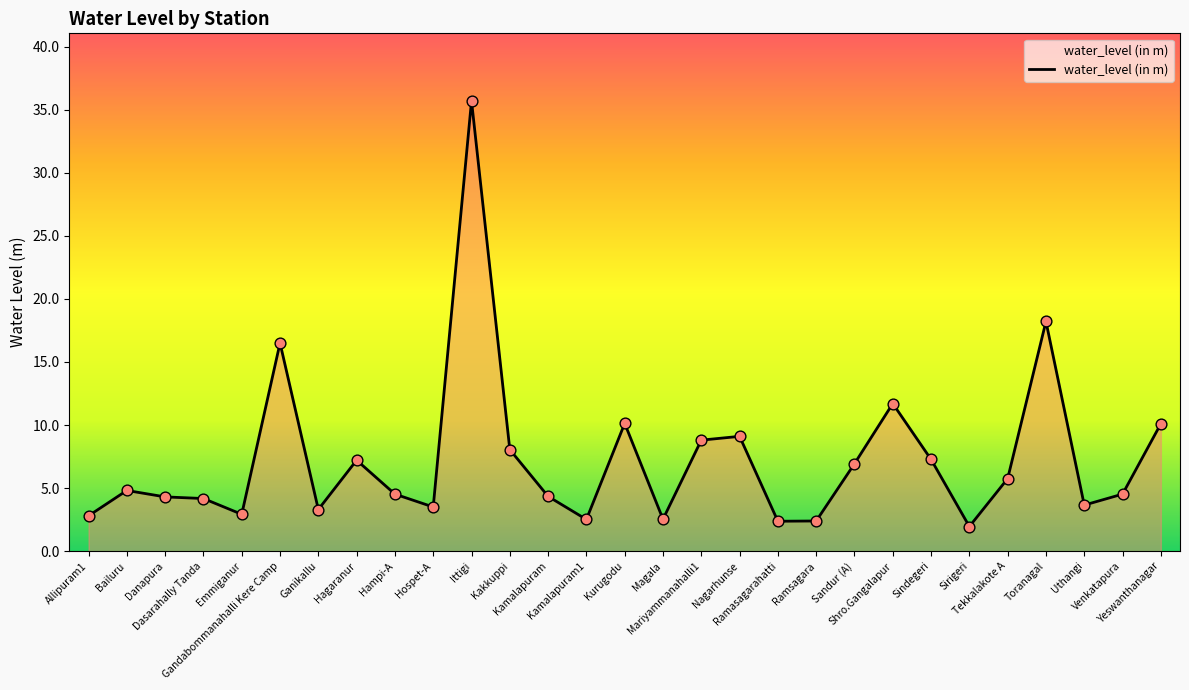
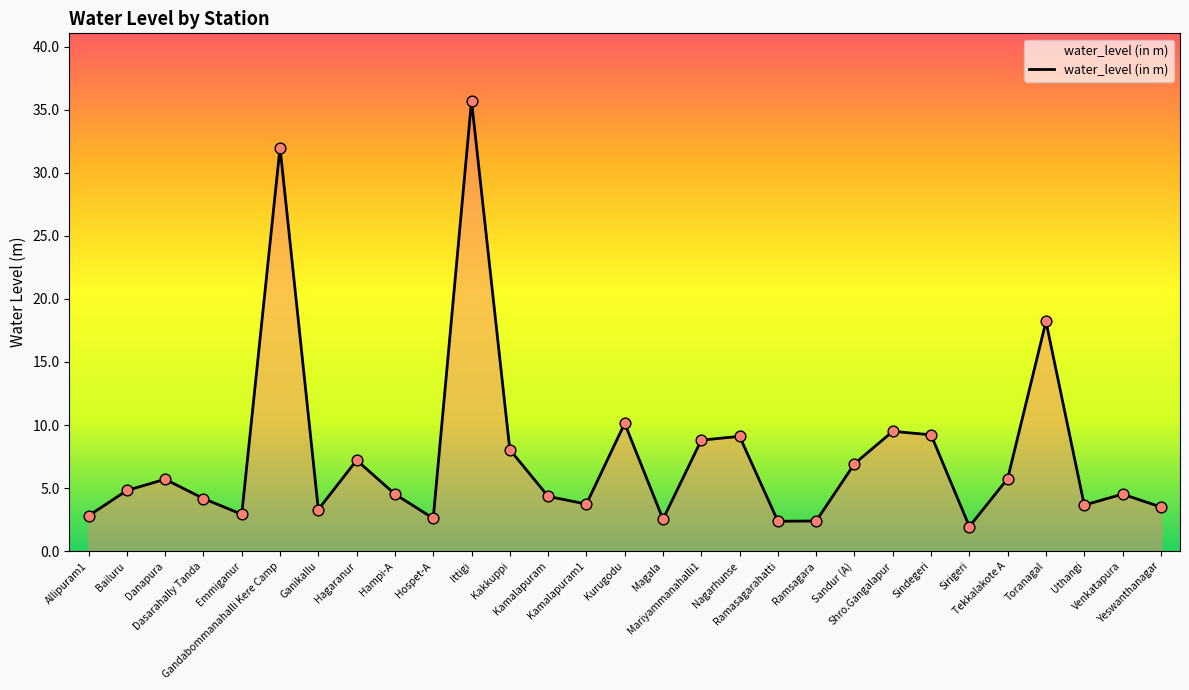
Danapura: 4.3 -> 5.7
Gandabommanahalli Kere Camp: 16.5 -> 32.0
Hospet-A: 3.5 -> 2.6
Kamalapuram1: 2.5 -> 3.7
Shro.Gangalapur: 11.7 -> 9.5
Sindegeri: 7.3 -> 9.2
Yeswanthanagar: 10.1 -> 3.5
